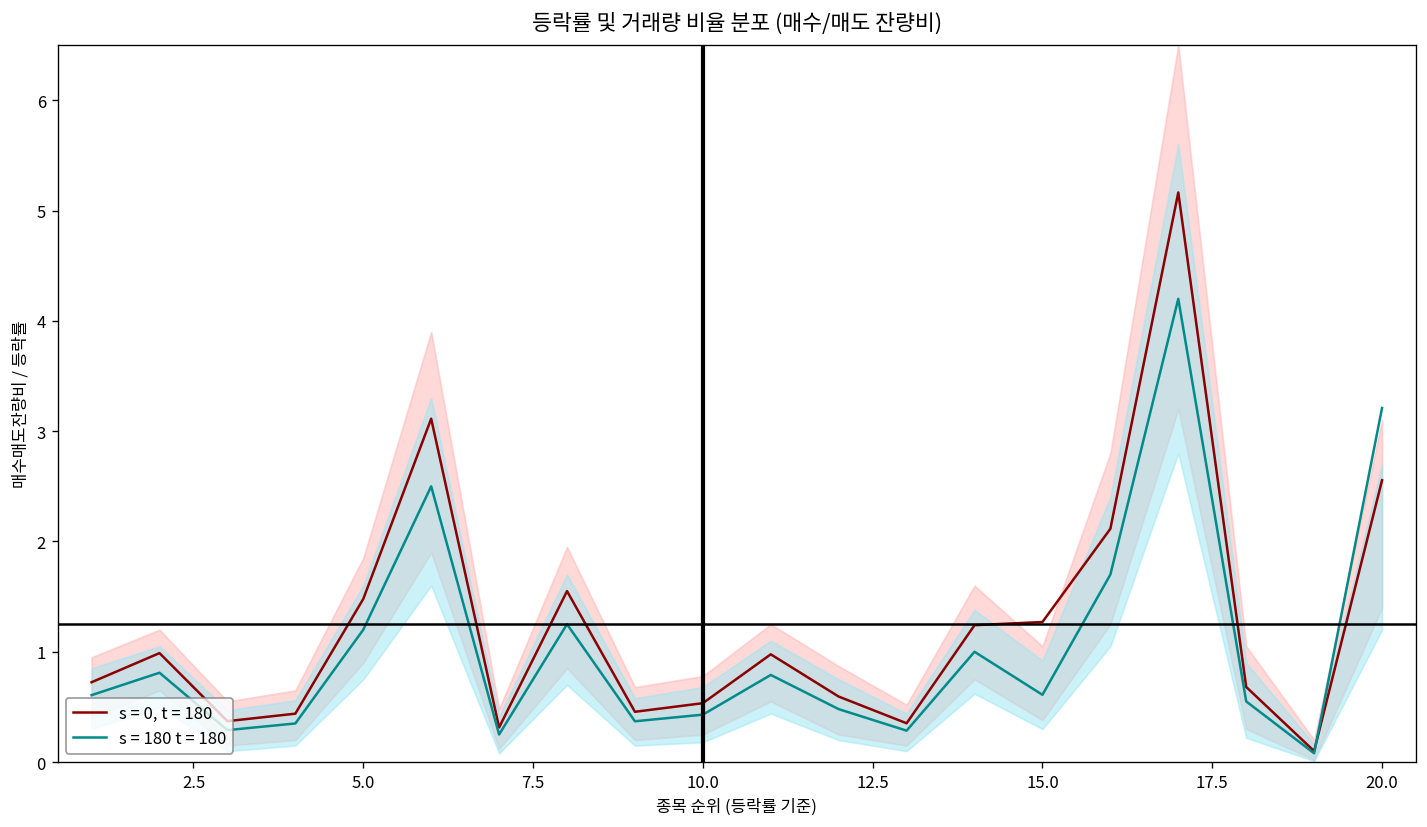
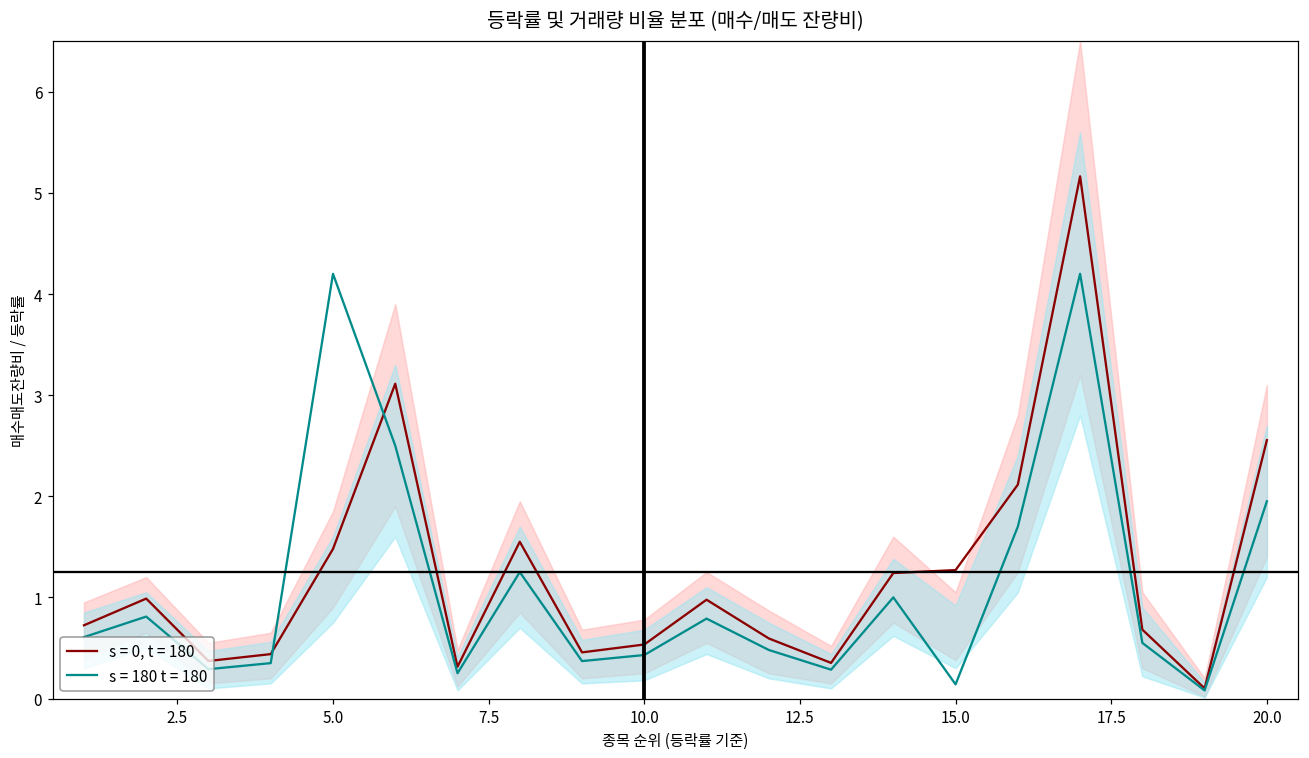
s = 180 t = 180, 5.0: 1.2 -> 4.2
s = 180 t = 180, 15.0: 0.6 -> 0.1
s = 180 t = 180, 20.0: 3.2 -> 2.0
